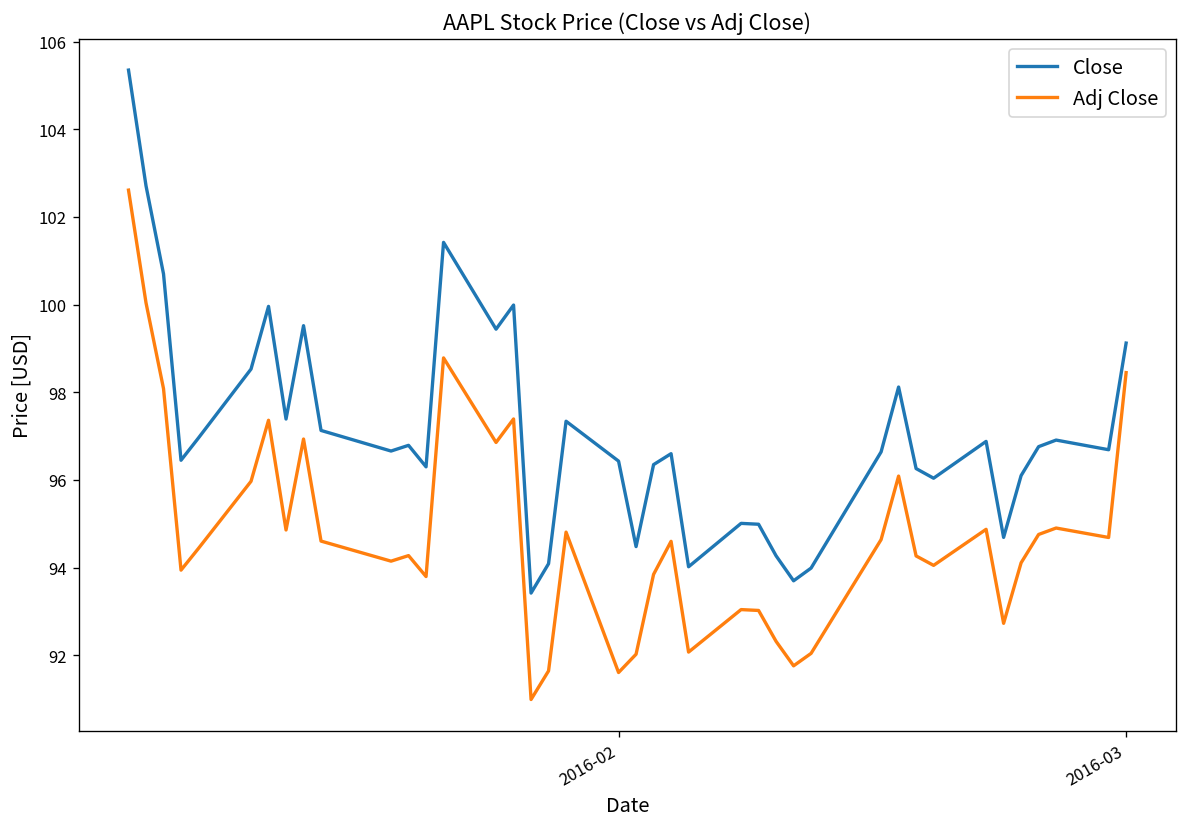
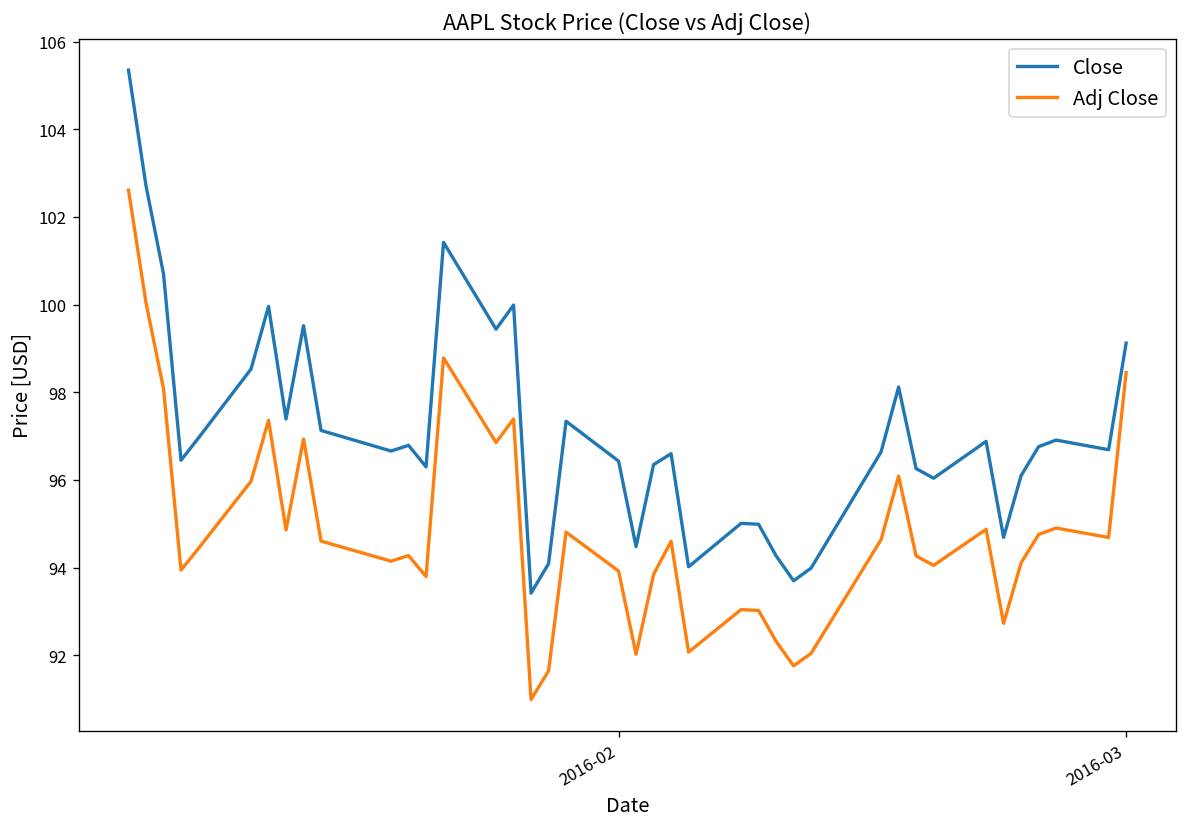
Adj Close, 2016-02: 91.6 -> 93.9
